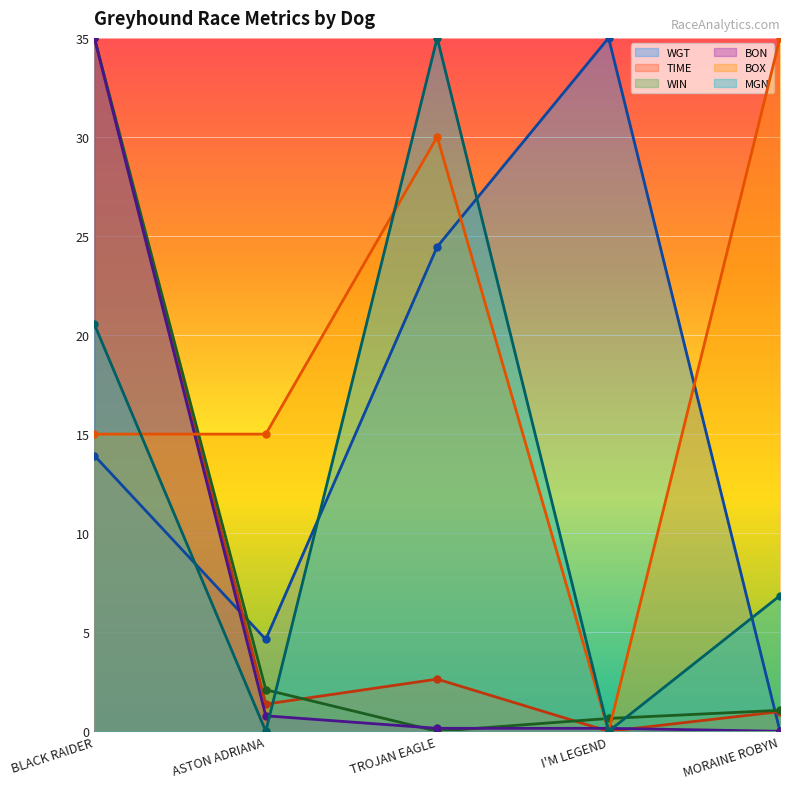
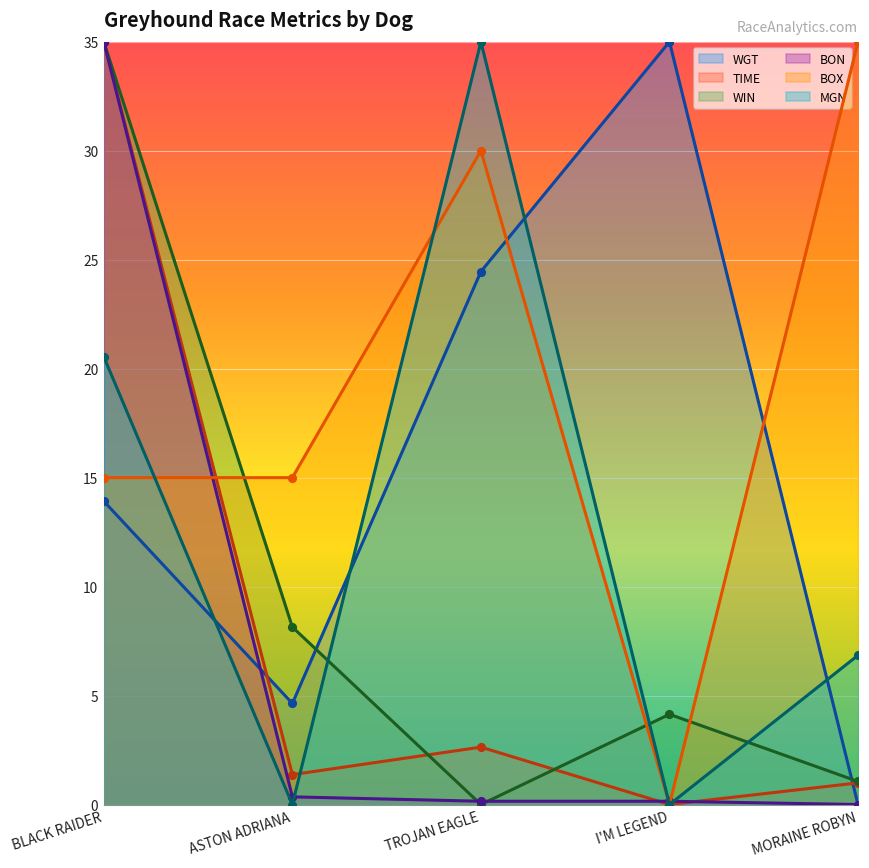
WIN, ASTON ADRIANA: 2.1 -> 8.1
BON, ASTON ADRIANA: 0.8 -> 0.4
WIN, I'M LEGEND: 0.6 -> 4.1
